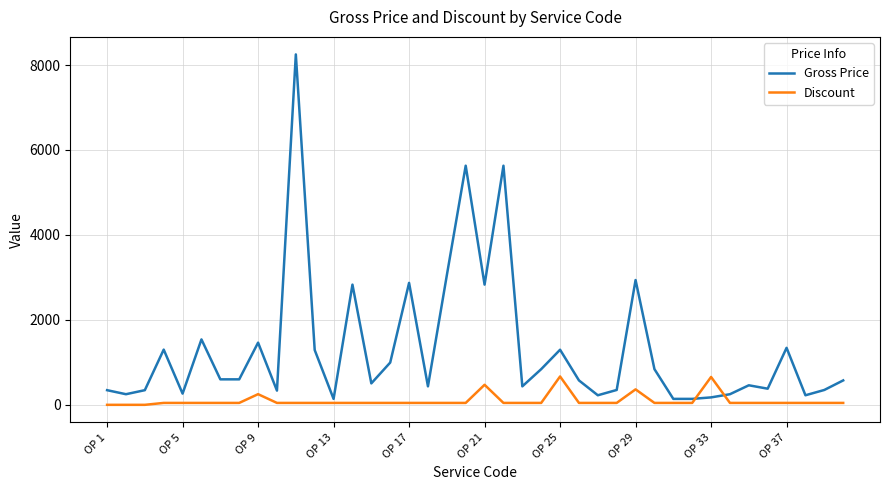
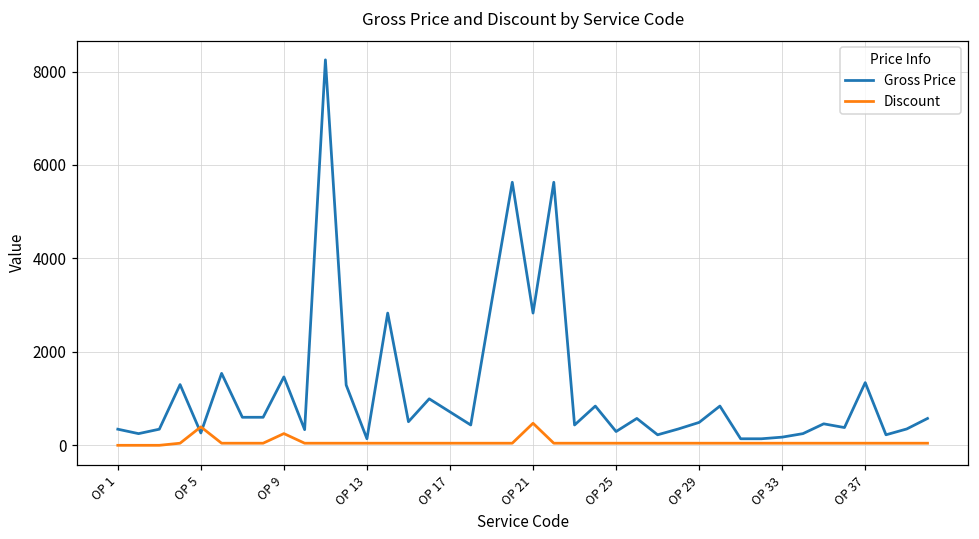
Discount, OP 5: 0 -> 400
Gross Price, OP 17: 2900 -> 700
Gross Price, OP 25: 1300 -> 300
Discount, OP 25: 700 -> 0
Gross Price, OP 29: 2900 -> 500
Discount, OP 29: 400 -> 0
Discount, OP 33: 700 -> 0
